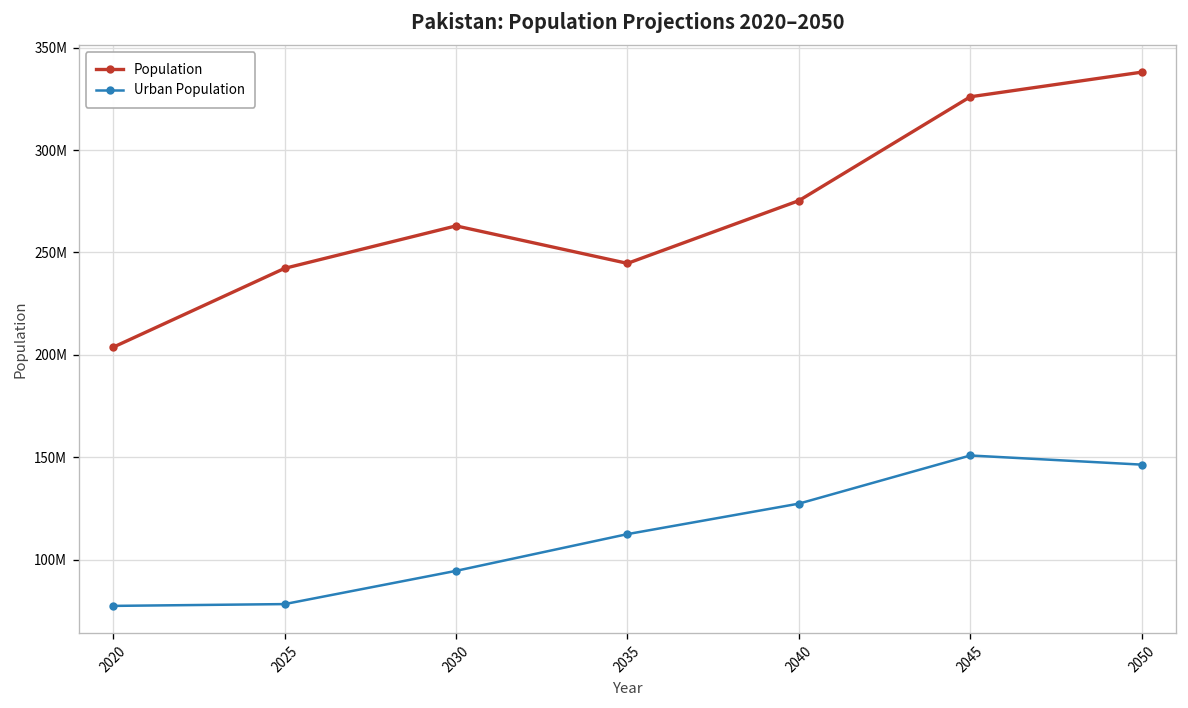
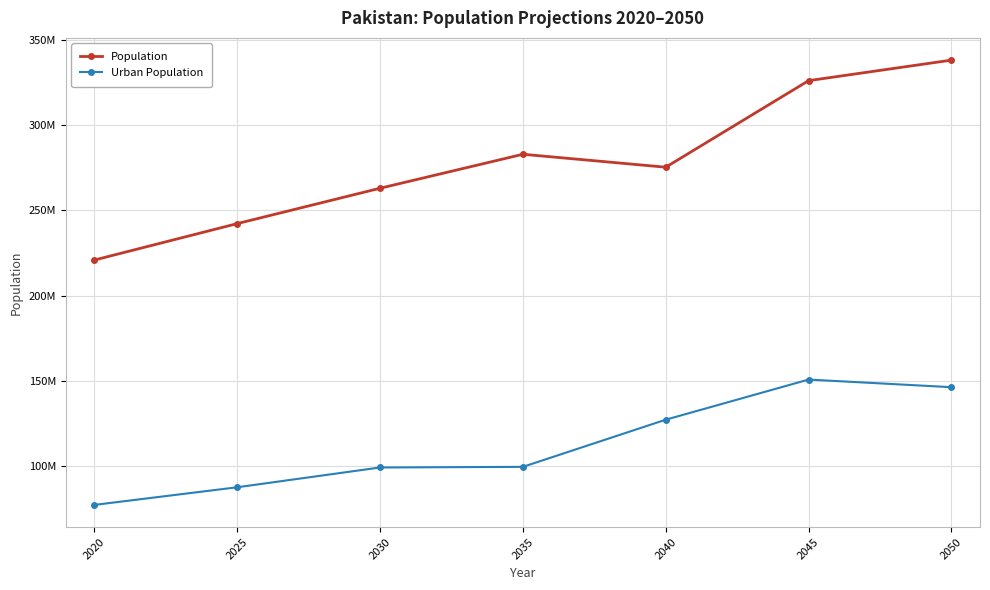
Population, 2020: 204000000 -> 221000000
Urban Population, 2025: 78000000 -> 88000000
Urban Population, 2030: 95000000 -> 99000000
Population, 2035: 245000000 -> 283000000
Urban Population, 2035: 112000000 -> 100000000
